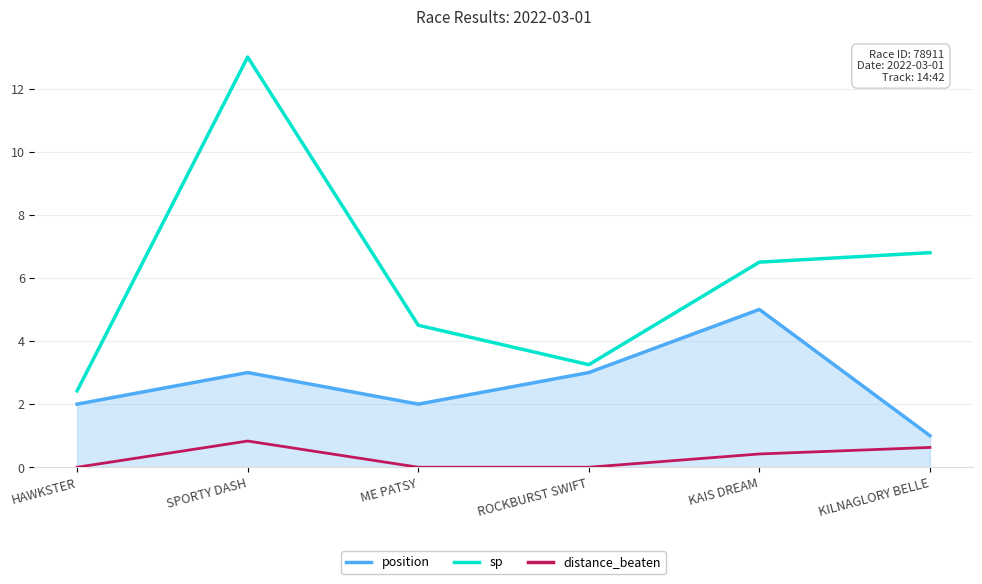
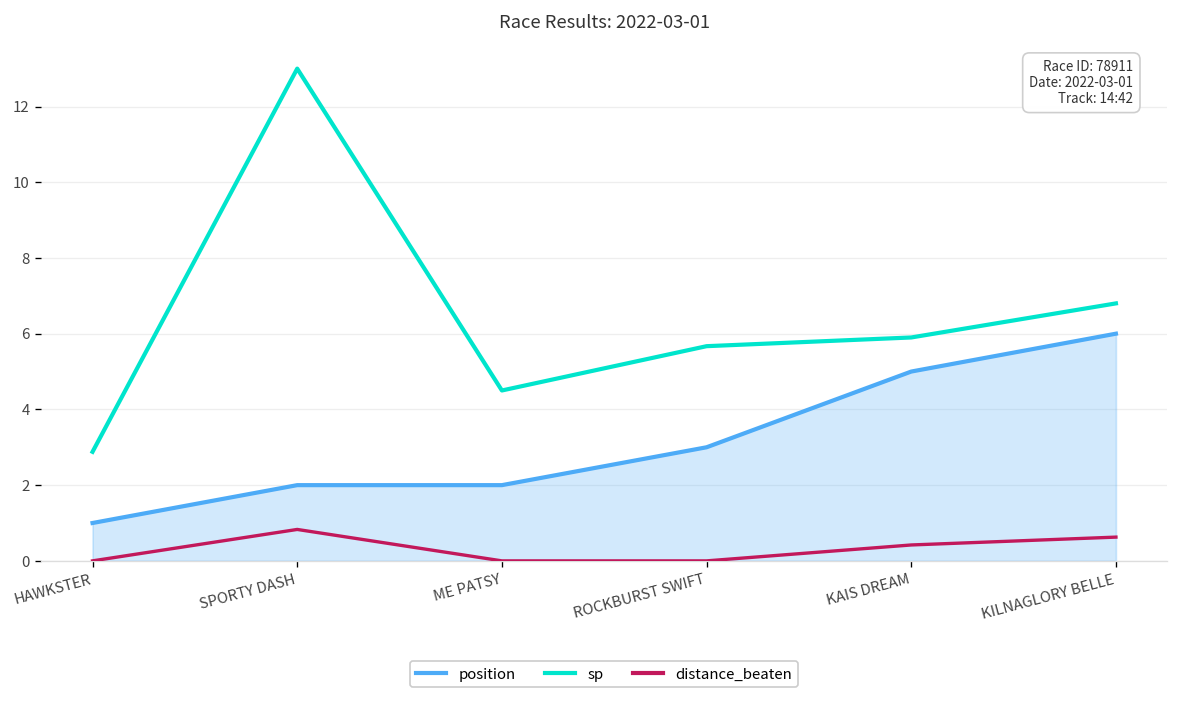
position, HAWKSTER: 2 -> 1
sp, HAWKSTER: 2.4 -> 2.9
position, SPORTY DASH: 3 -> 2
sp, ROCKBURST SWIFT: 3.3 -> 5.7
sp, KAIS DREAM: 6.5 -> 5.9
position, KILNAGLORY BELLE: 1 -> 6
